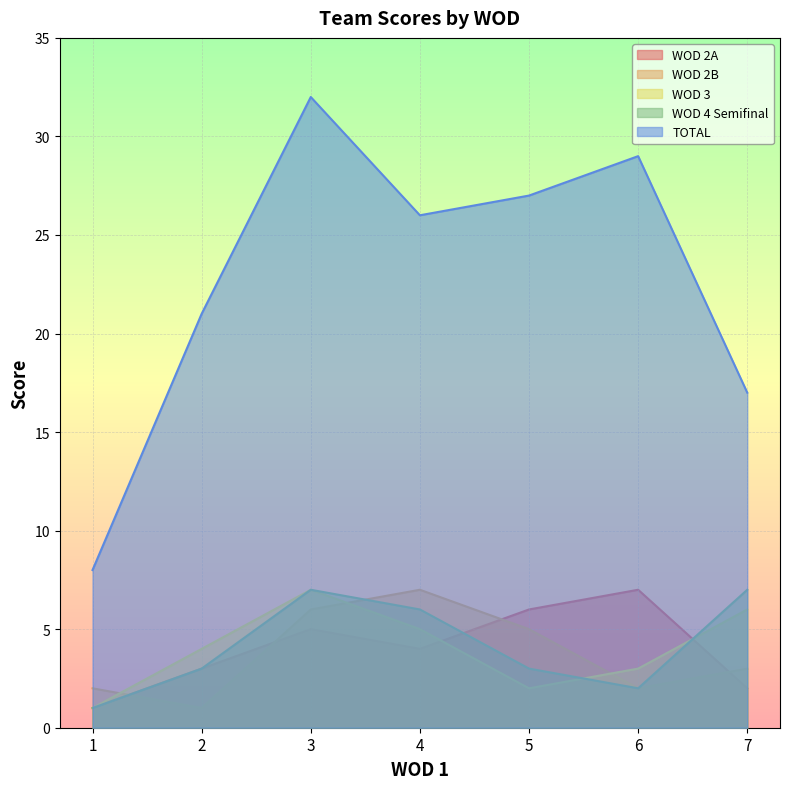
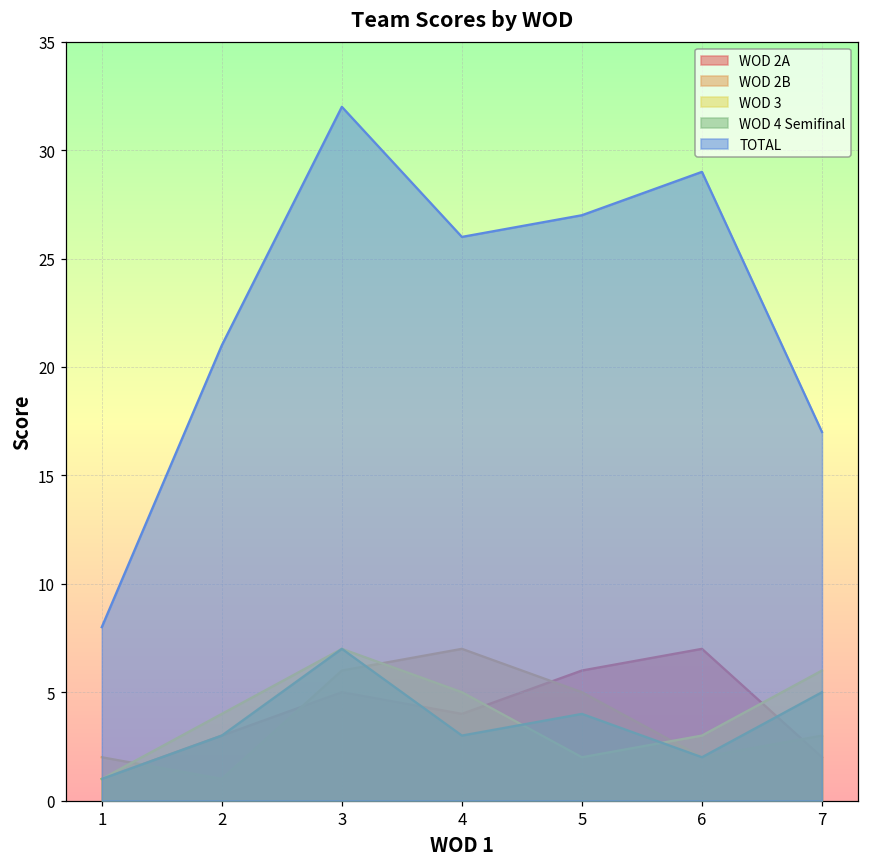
WOD 4 Semifinal, 4: 6 -> 3
WOD 4 Semifinal, 5: 3 -> 4
WOD 4 Semifinal, 7: 7 -> 5
